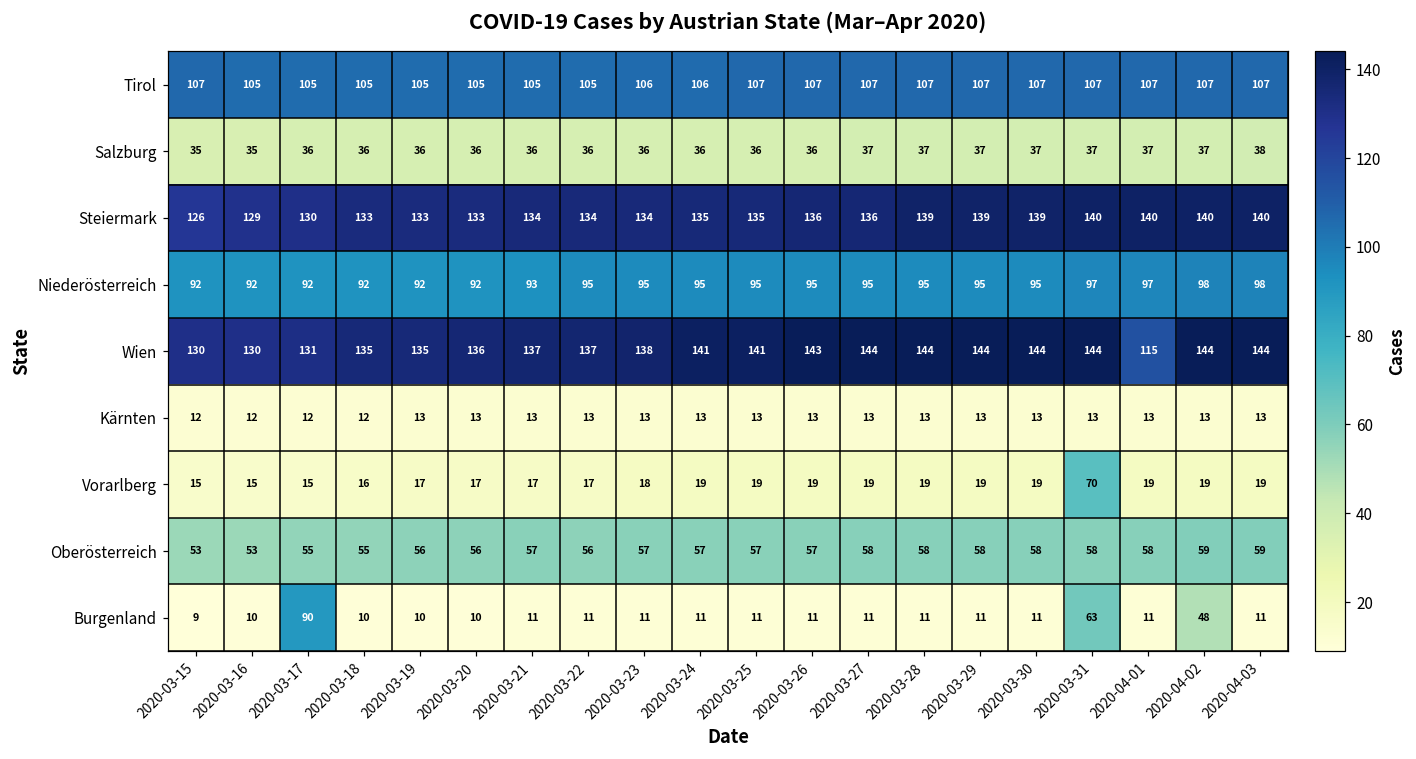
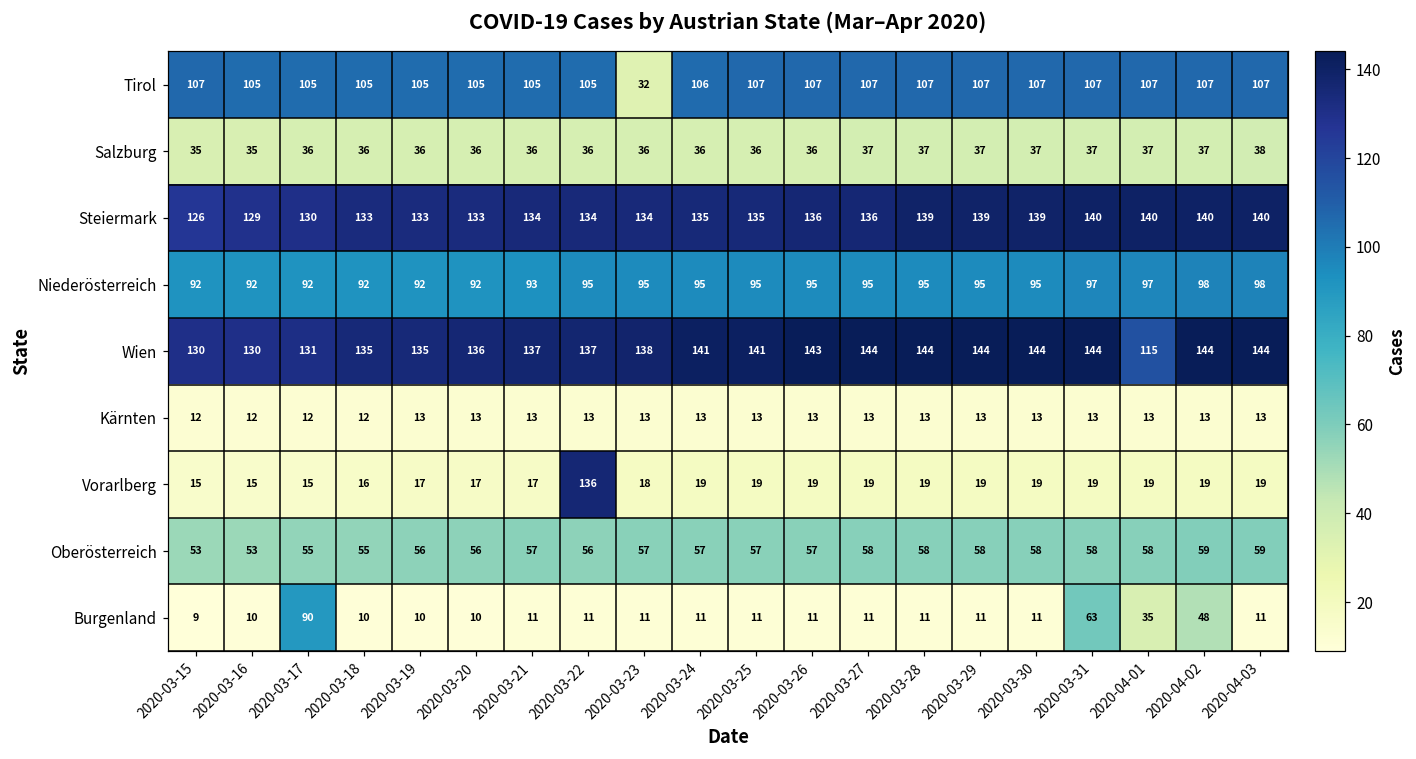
Tirol, 2020-03-23: 106 -> 32
Vorarlberg, 2020-03-22: 17 -> 136
Vorarlberg, 2020-03-31: 70 -> 19
Burgenland, 2020-04-01: 11 -> 35
